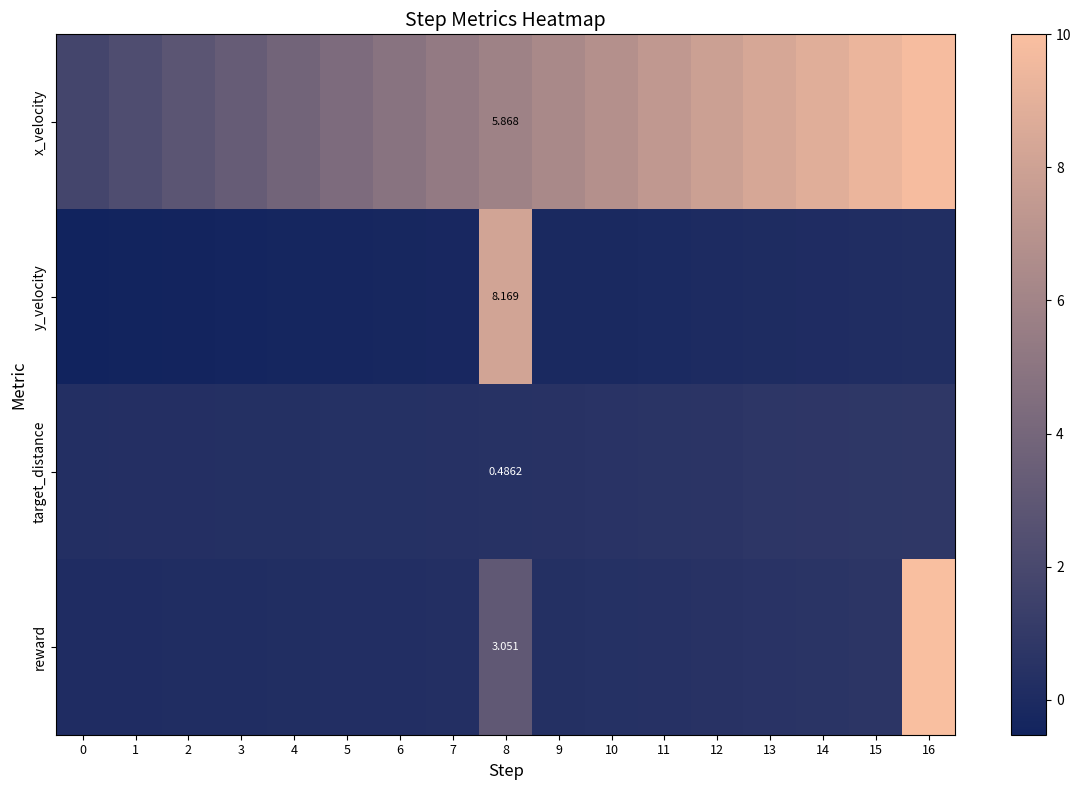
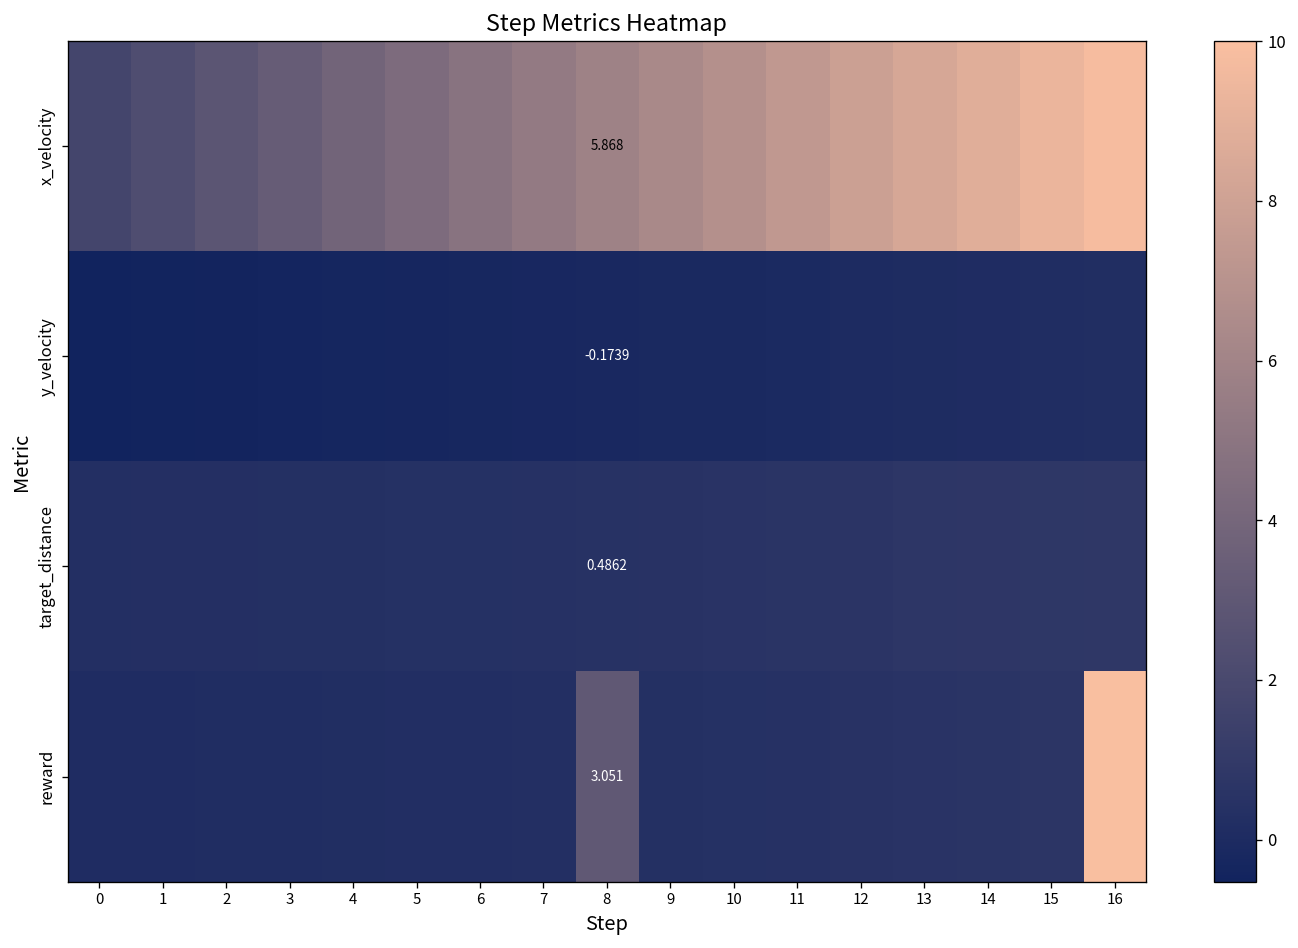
y_velocity, 8: 8.169 -> -0.1739
